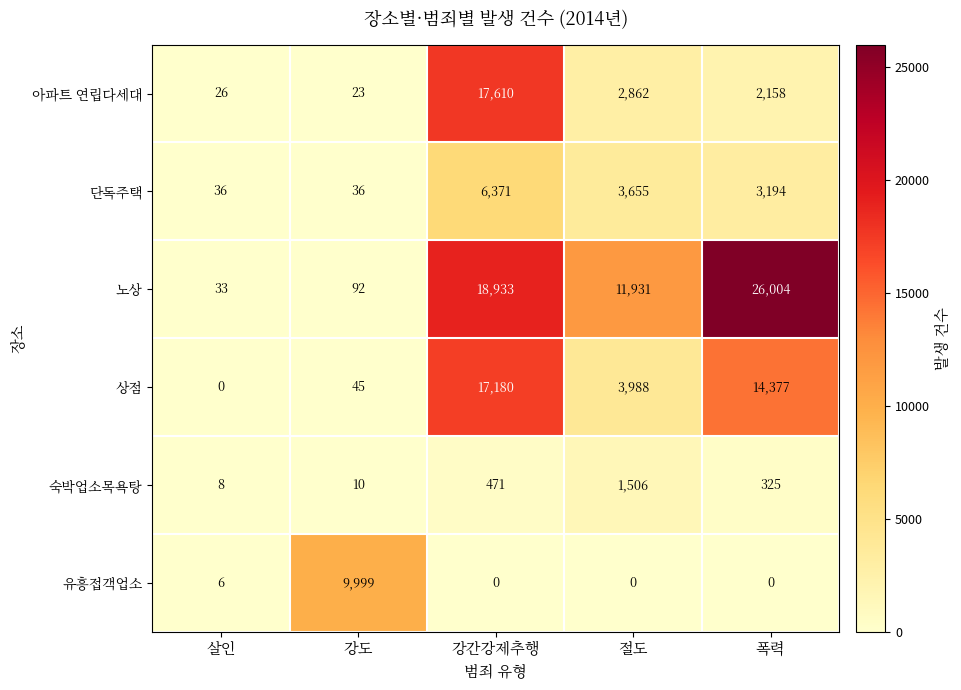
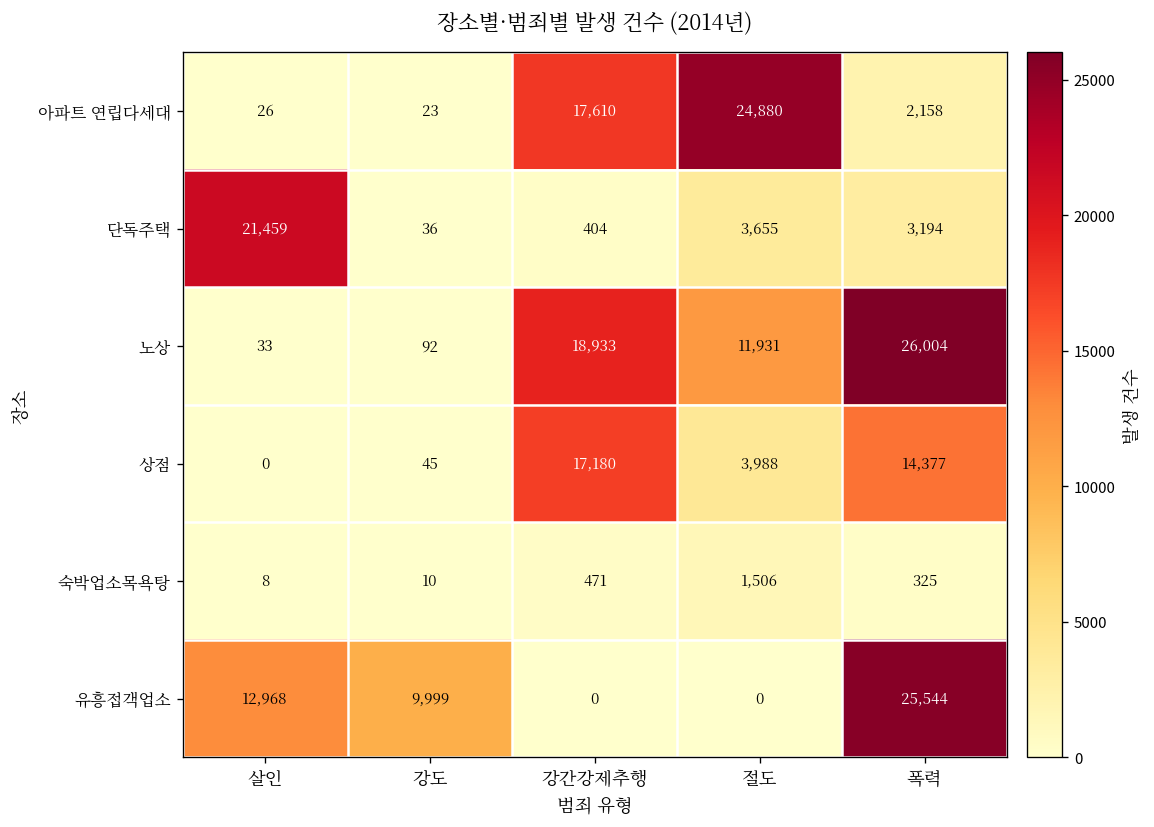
아파트 연립다세대, 절도: 2,862 -> 24,880
단독주택, 살인: 36 -> 21,459
단독주택, 강간강제추행: 6,371 -> 404
유흥접객업소, 살인: 6 -> 12,968
유흥접객업소, 폭력: 0 -> 25,544
